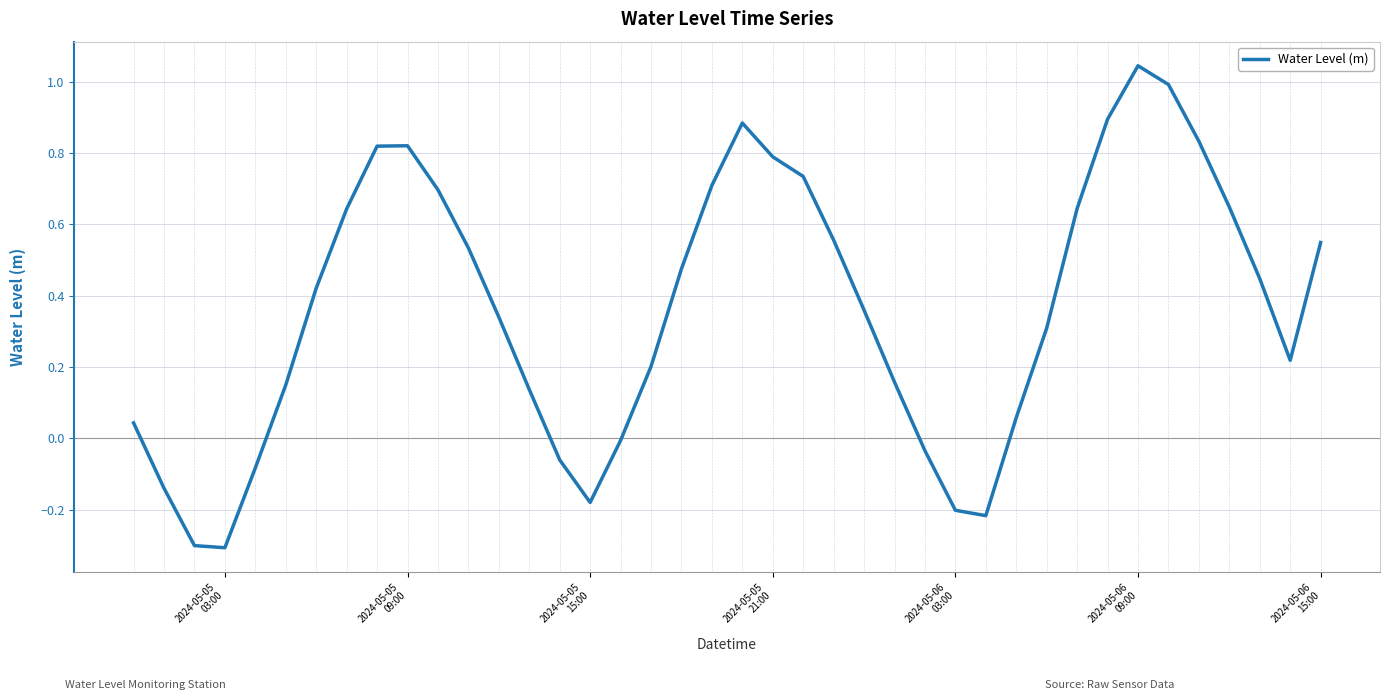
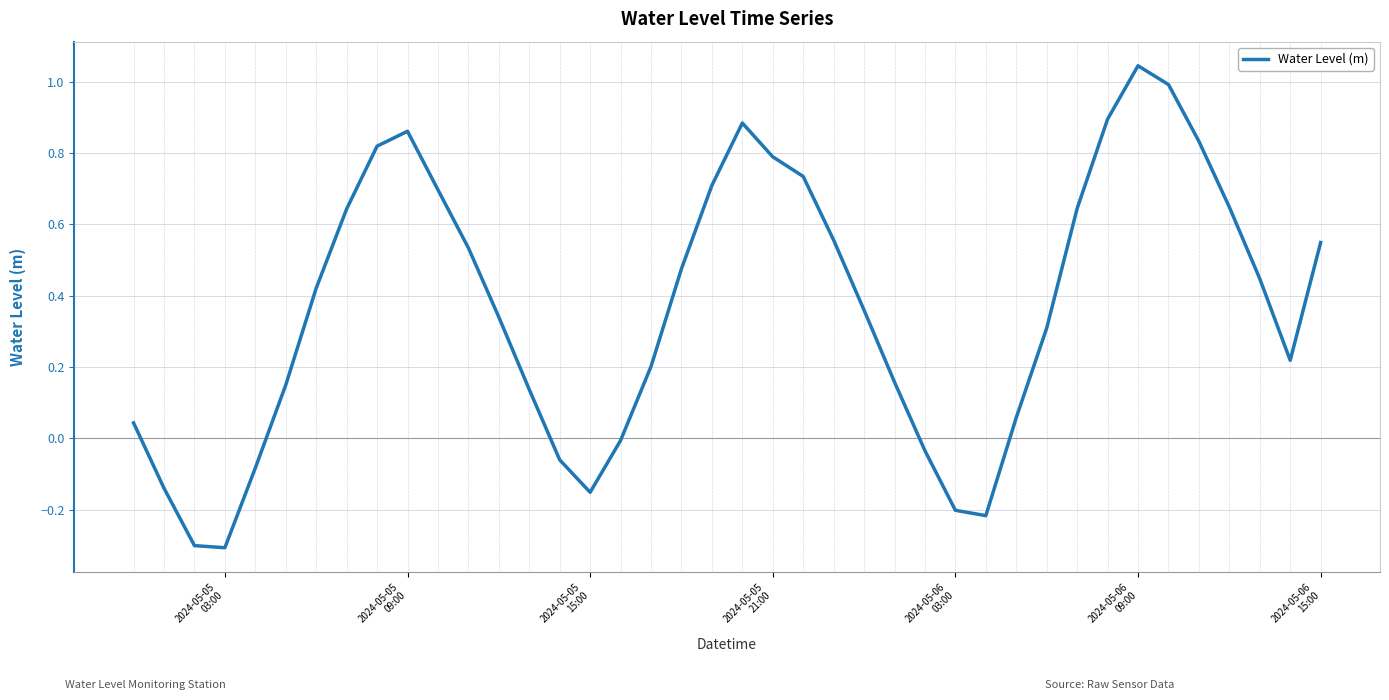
2024-05-05 09:00: 0.82 -> 0.86
2024-05-05 15:00: -0.18 -> -0.15
